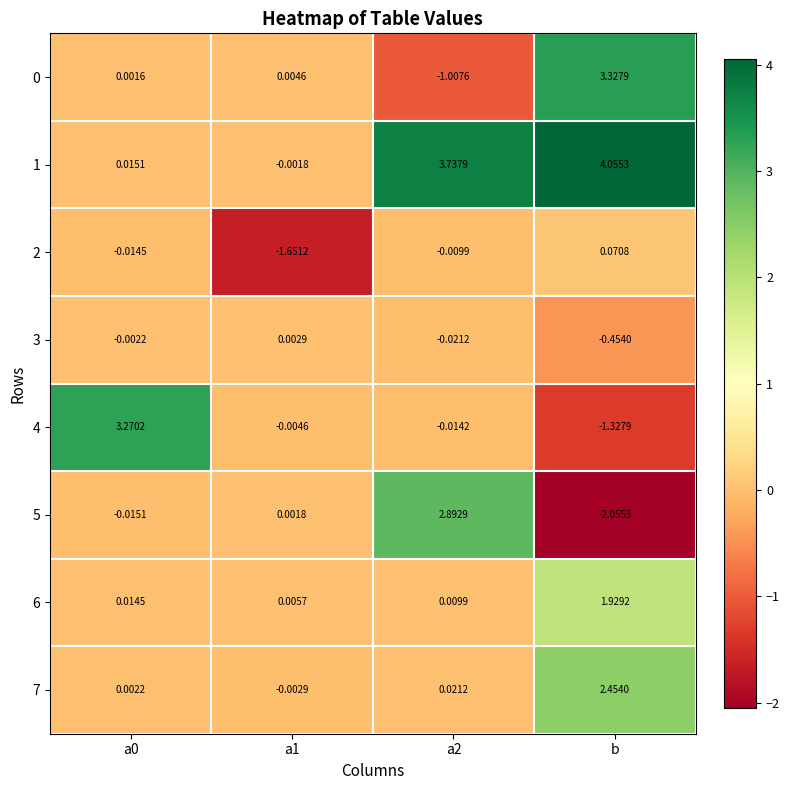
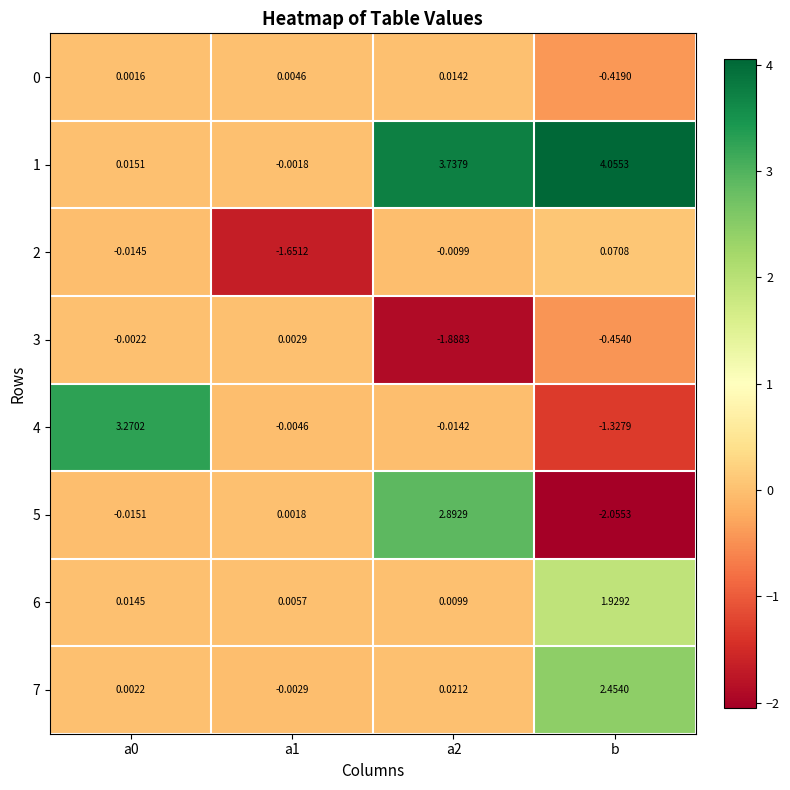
0, a2: -1.0076 -> 0.0142
0, b: 3.3279 -> -0.4190
3, a2: -0.0212 -> -1.8883
